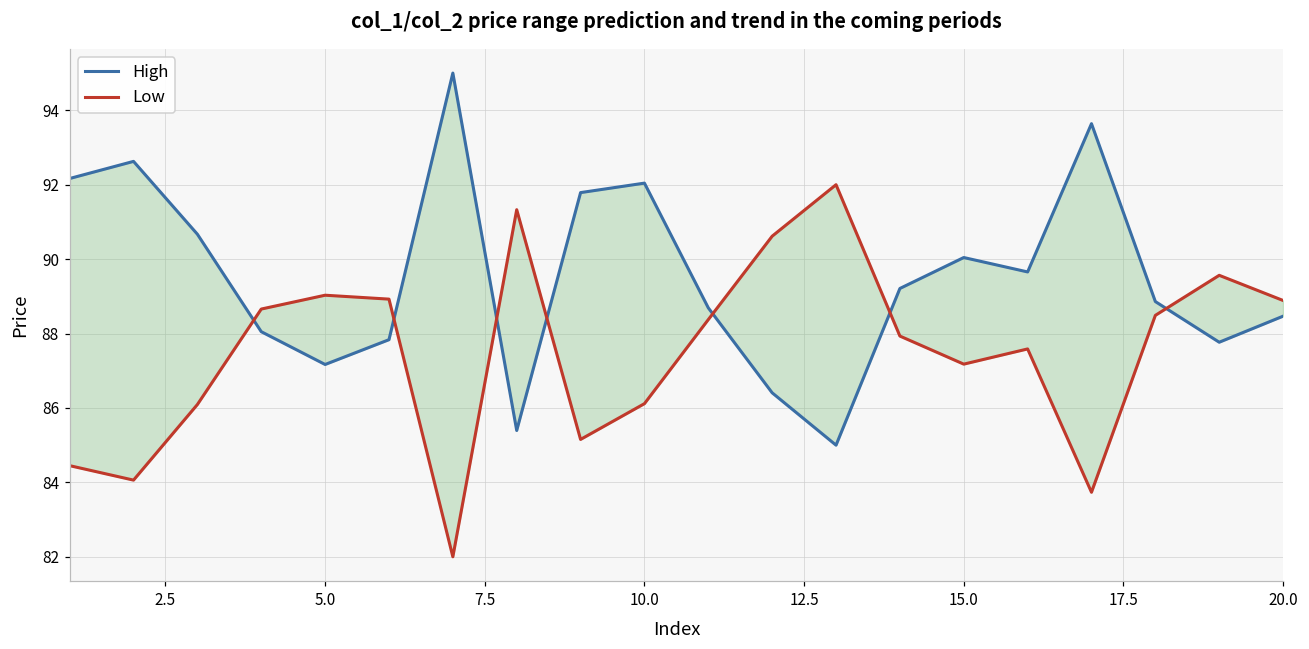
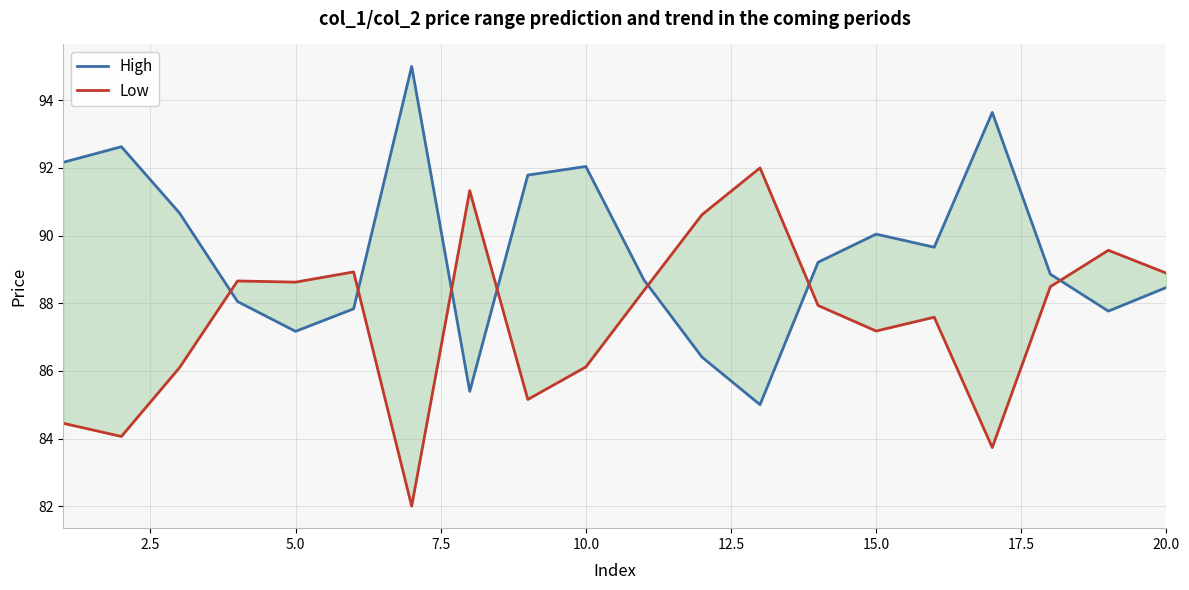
Low, 5.0: 89.0 -> 88.6
